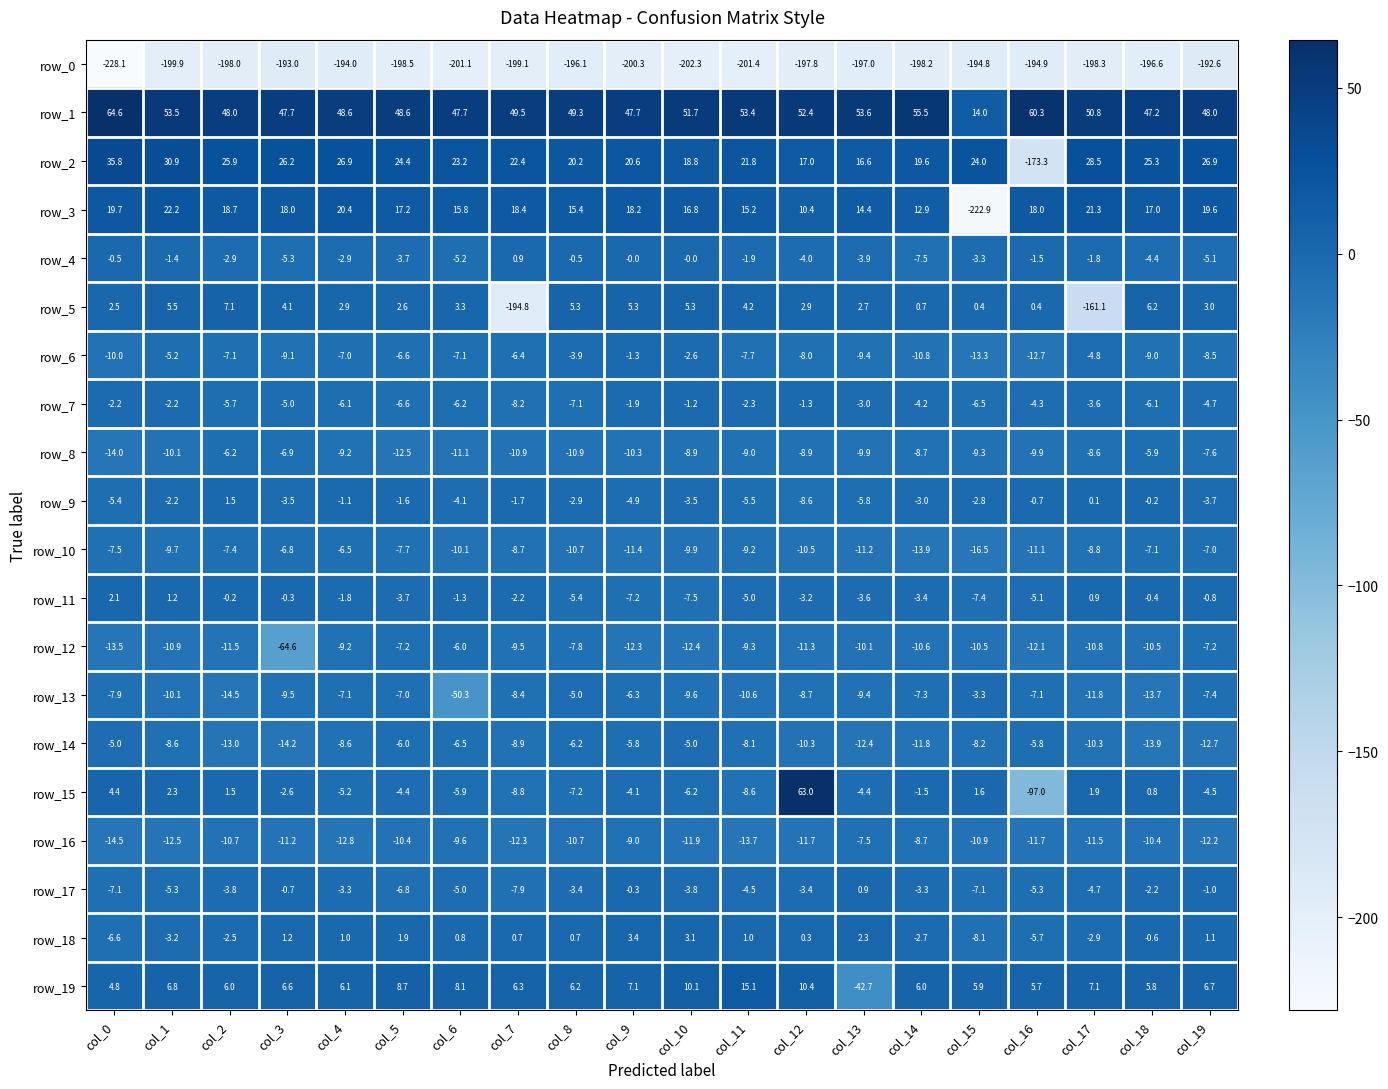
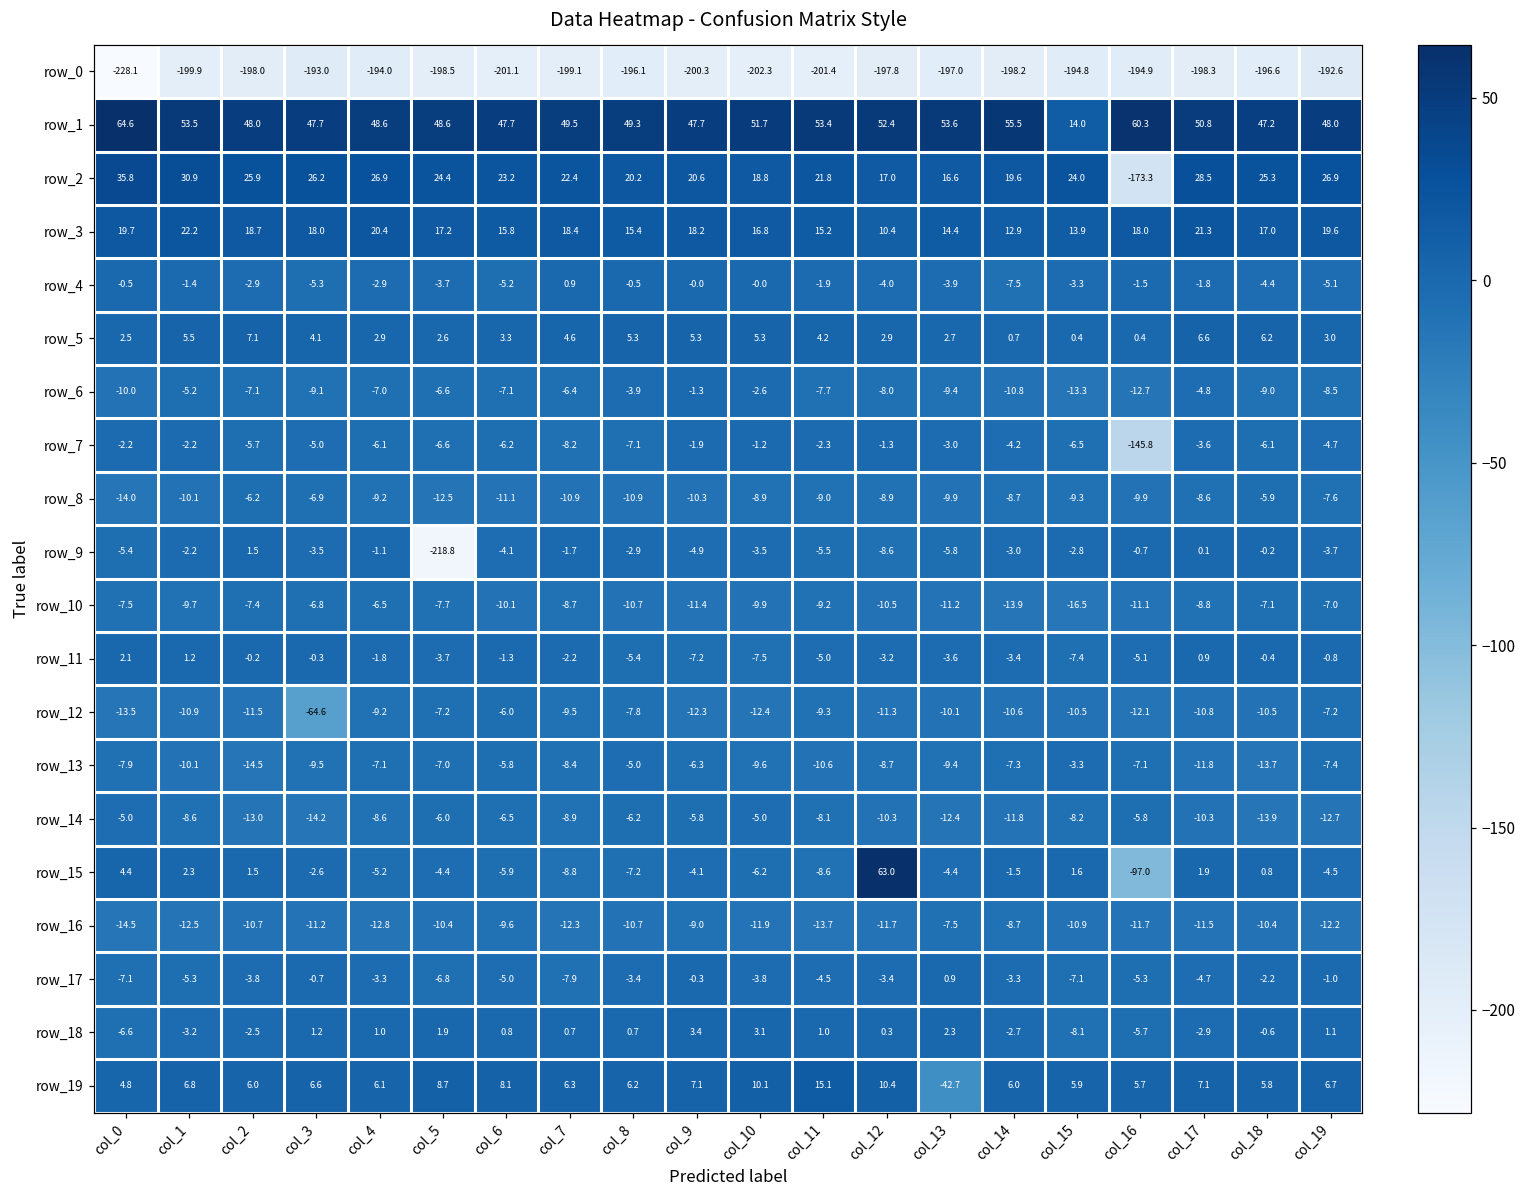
row_3, col_15: -222.9 -> 13.9
row_5, col_7: -194.8 -> 4.6
row_5, col_17: -161.1 -> 6.6
row_7, col_16: -4.3 -> -145.8
row_9, col_5: -1.6 -> -218.8
row_13, col_6: -50.3 -> -5.8
